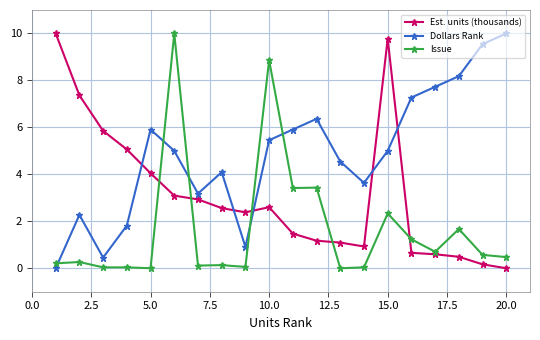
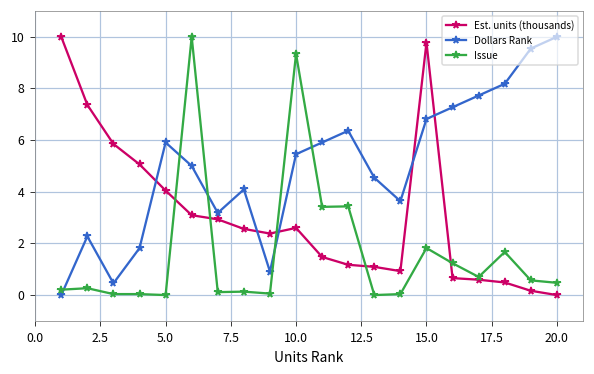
Issue, 10.0: 8.9 -> 9.3
Dollars Rank, 15.0: 5.0 -> 6.8
Issue, 15.0: 2.3 -> 1.8
